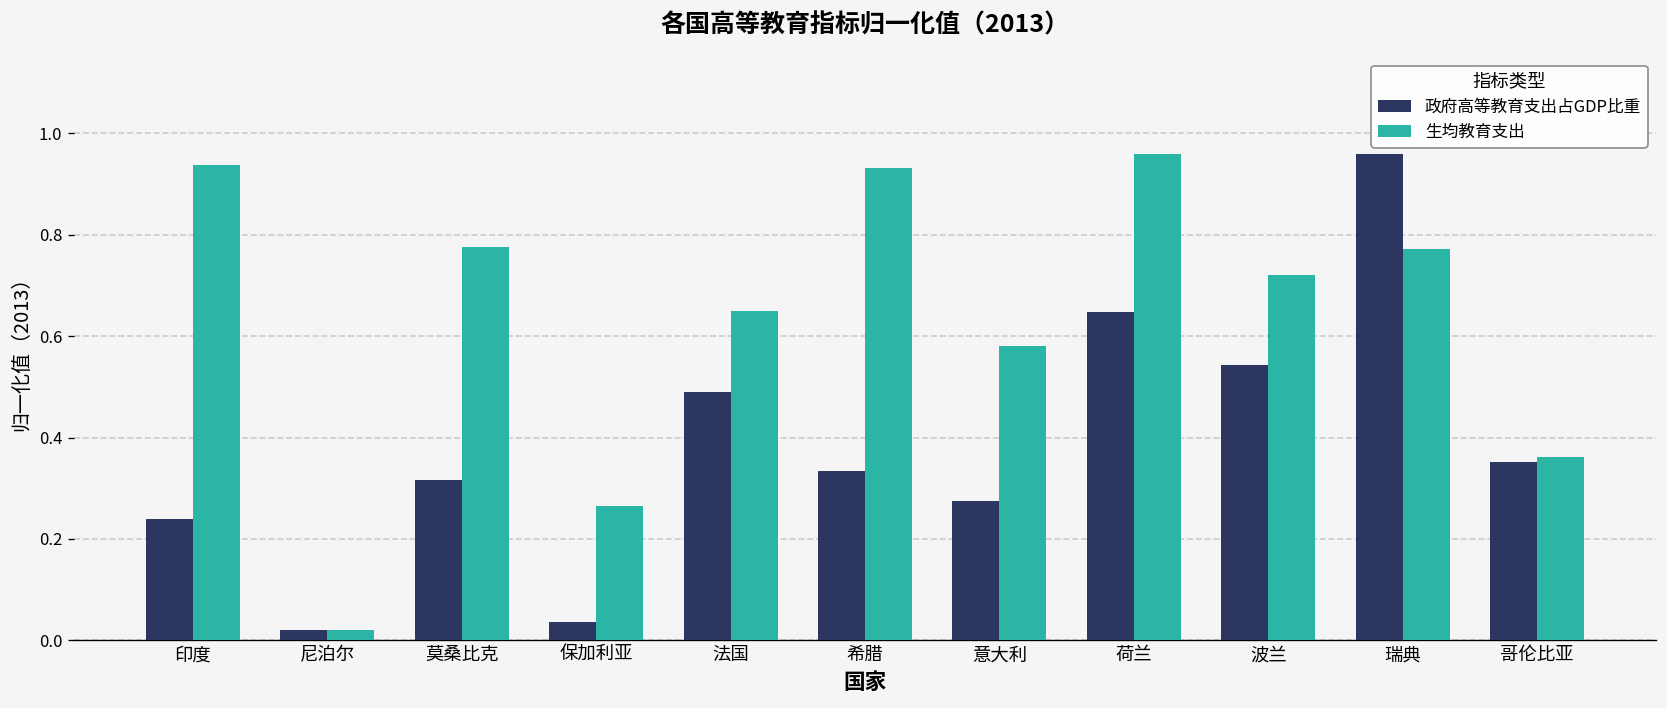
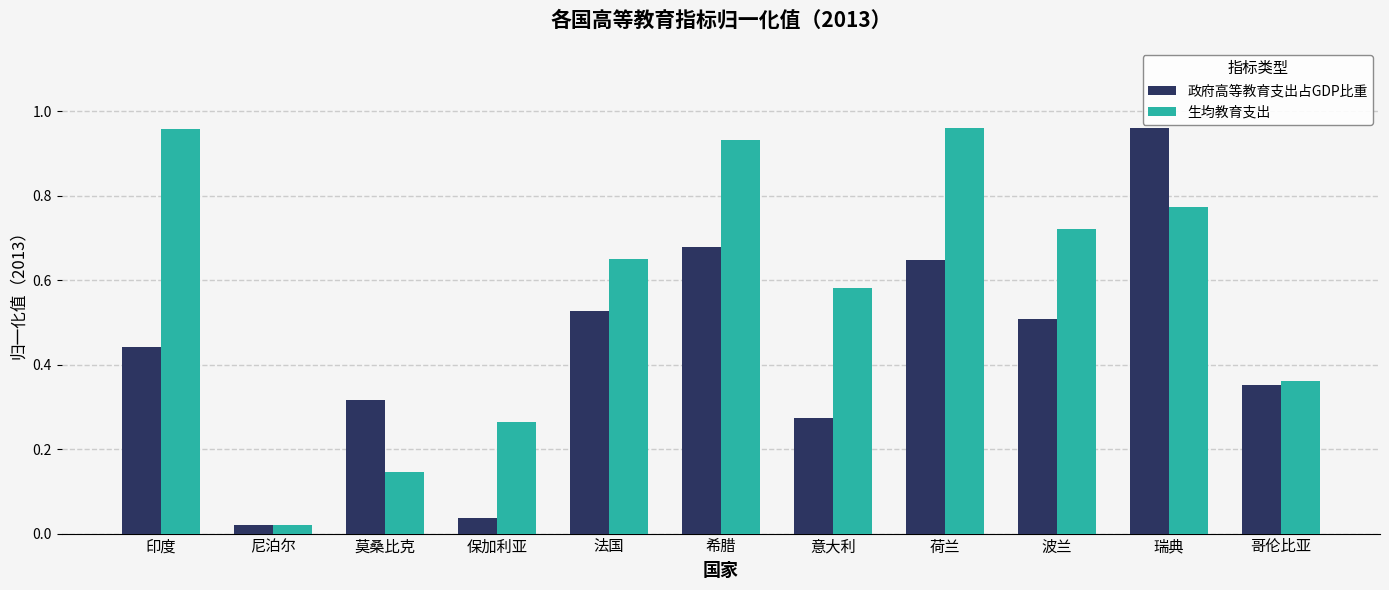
政府高等教育支出占GDP比重, 印度: 0.24 -> 0.44
生均教育支出, 印度: 0.94 -> 0.96
生均教育支出, 莫桑比克: 0.78 -> 0.15
政府高等教育支出占GDP比重, 法国: 0.49 -> 0.53
政府高等教育支出占GDP比重, 希腊: 0.33 -> 0.68
政府高等教育支出占GDP比重, 波兰: 0.54 -> 0.51
